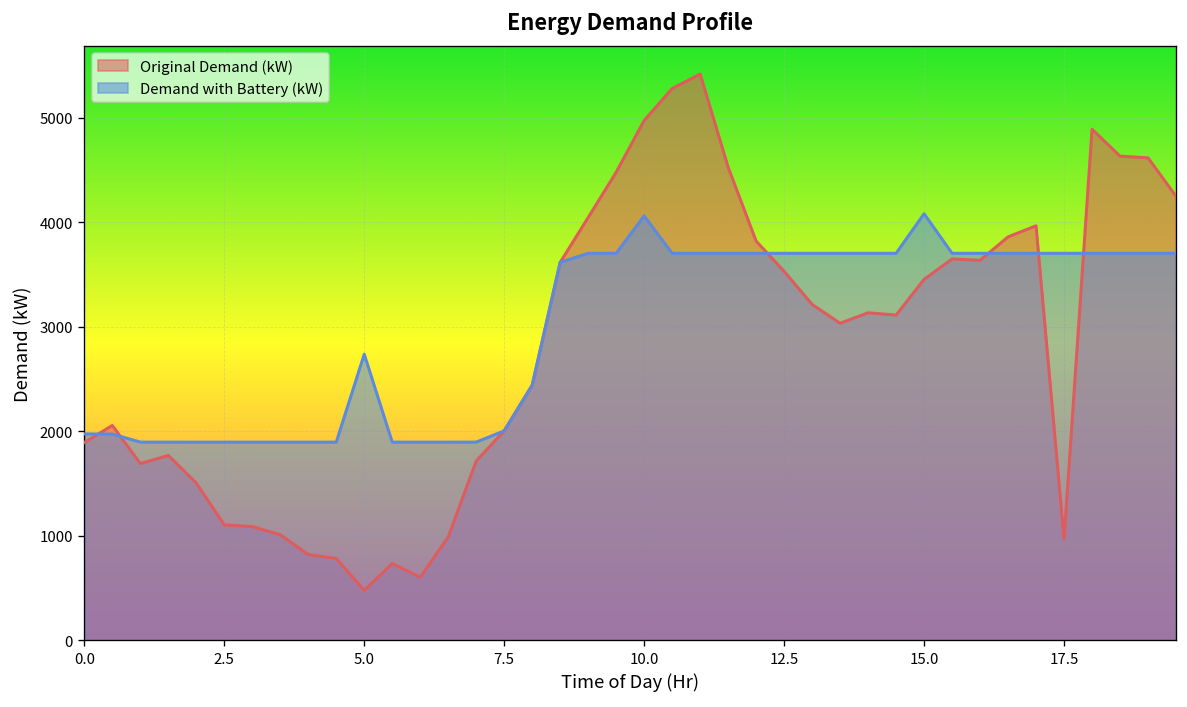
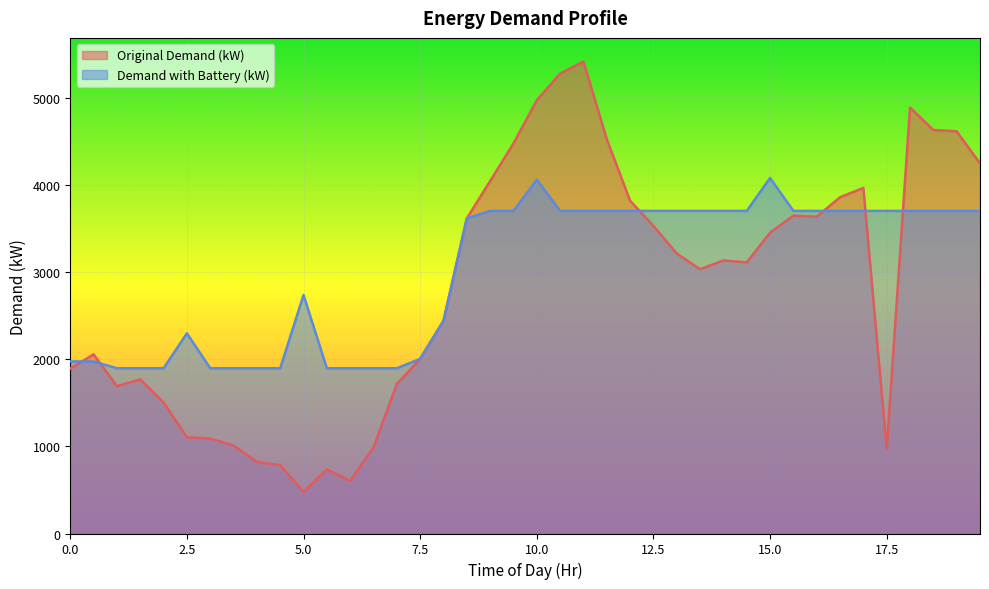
Demand with Battery (kW), 2.5: 1900 -> 2300
